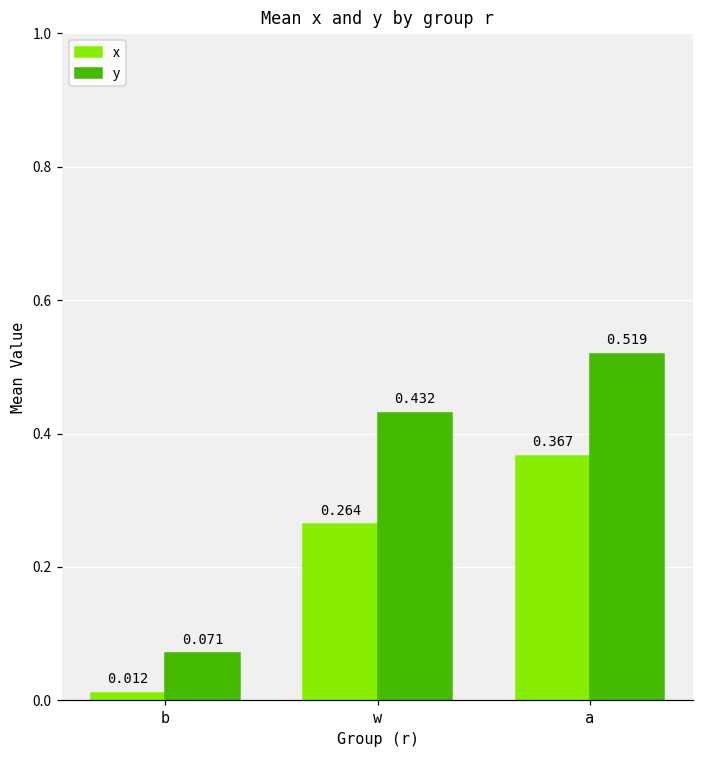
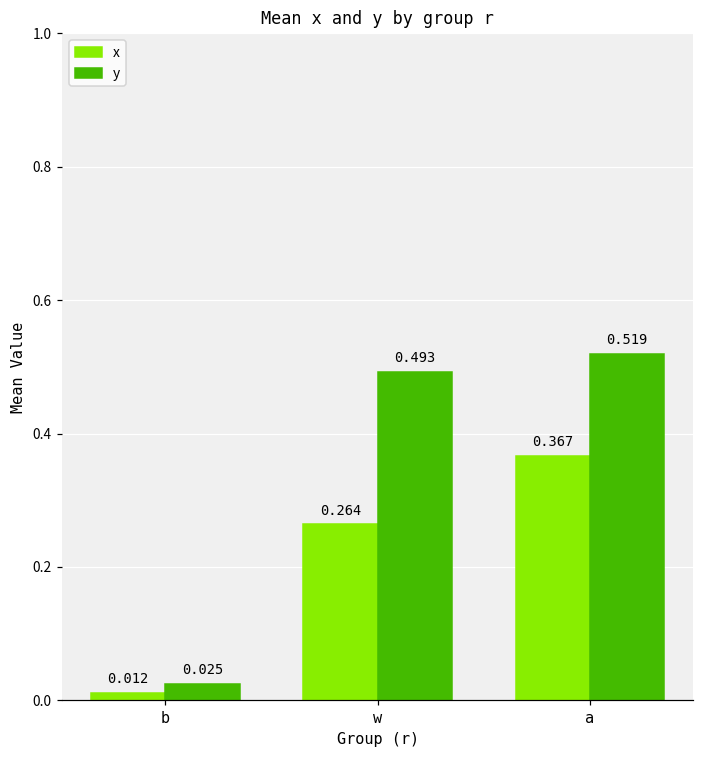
y, b: 0.071 -> 0.025
y, w: 0.432 -> 0.493
